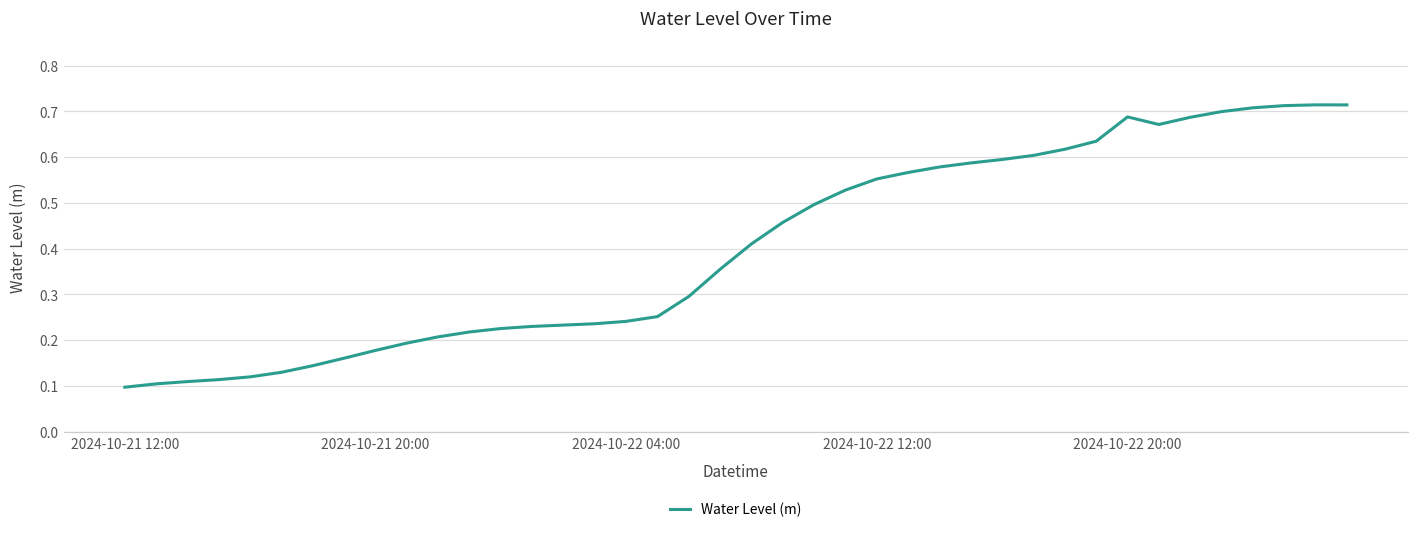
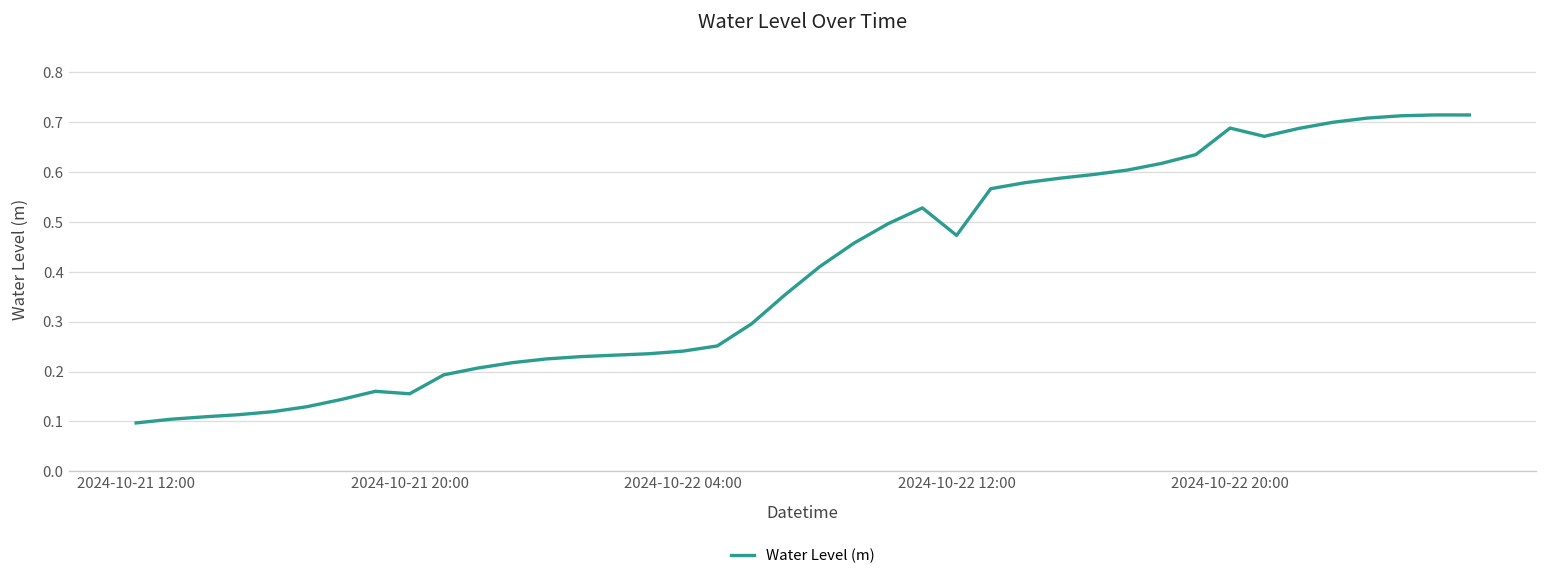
2024-10-21 20:00: 0.18 -> 0.16
2024-10-22 12:00: 0.55 -> 0.47
